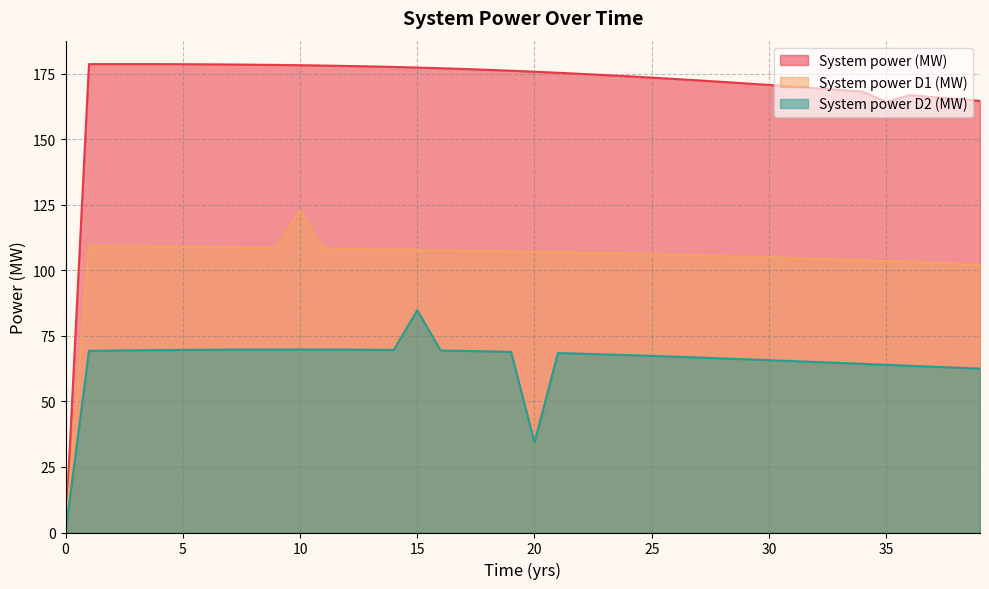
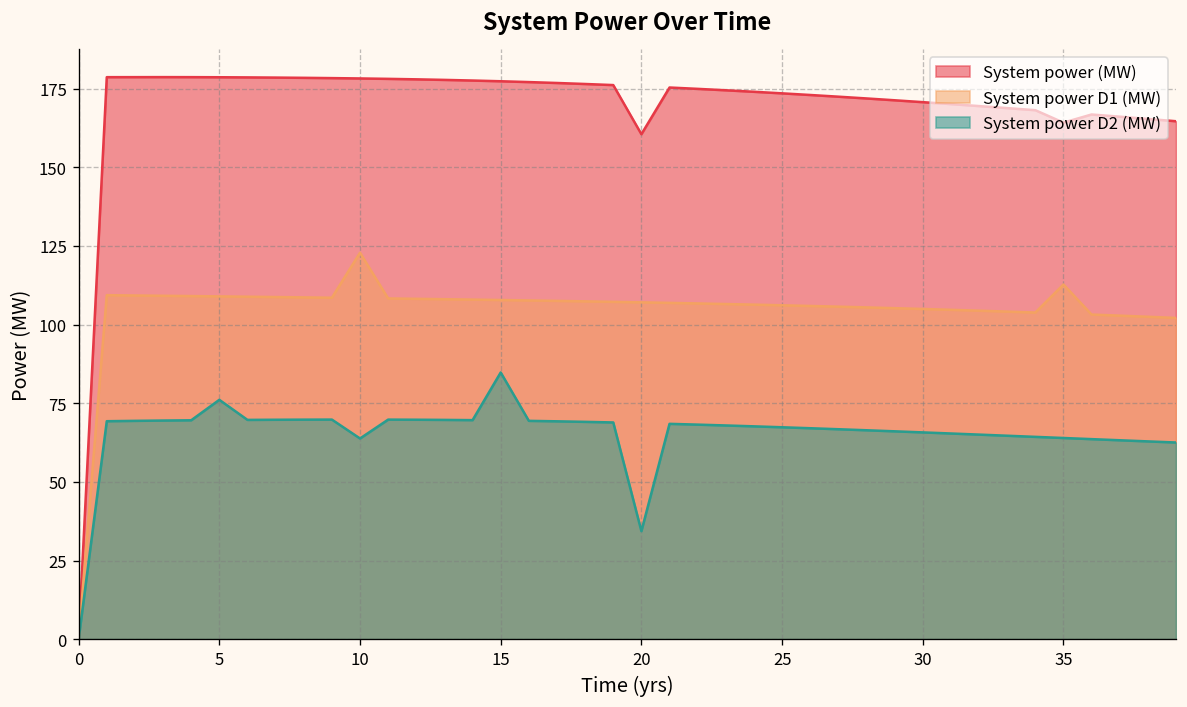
System power D2 (MW), 5: 70 -> 76
System power D2 (MW), 10: 70 -> 64
System power (MW), 20: 176 -> 161
System power D1 (MW), 35: 104 -> 113
